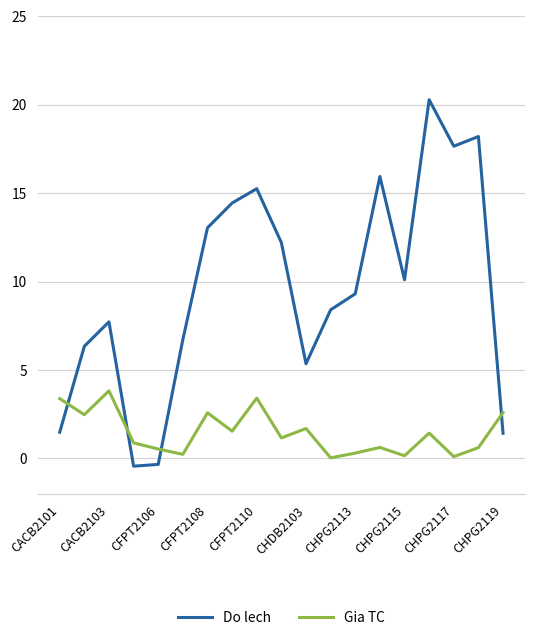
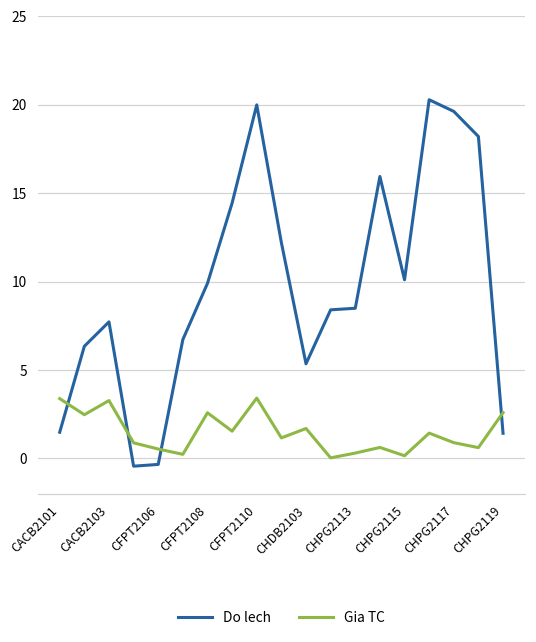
Gia TC, CACB2103: 3.8 -> 3.3
Do lech, CFPT2108: 13.0 -> 9.9
Do lech, CFPT2110: 15.3 -> 20.0
Do lech, CHPG2113: 9.3 -> 8.5
Do lech, CHPG2117: 17.7 -> 19.6
Gia TC, CHPG2117: 0.1 -> 0.9
